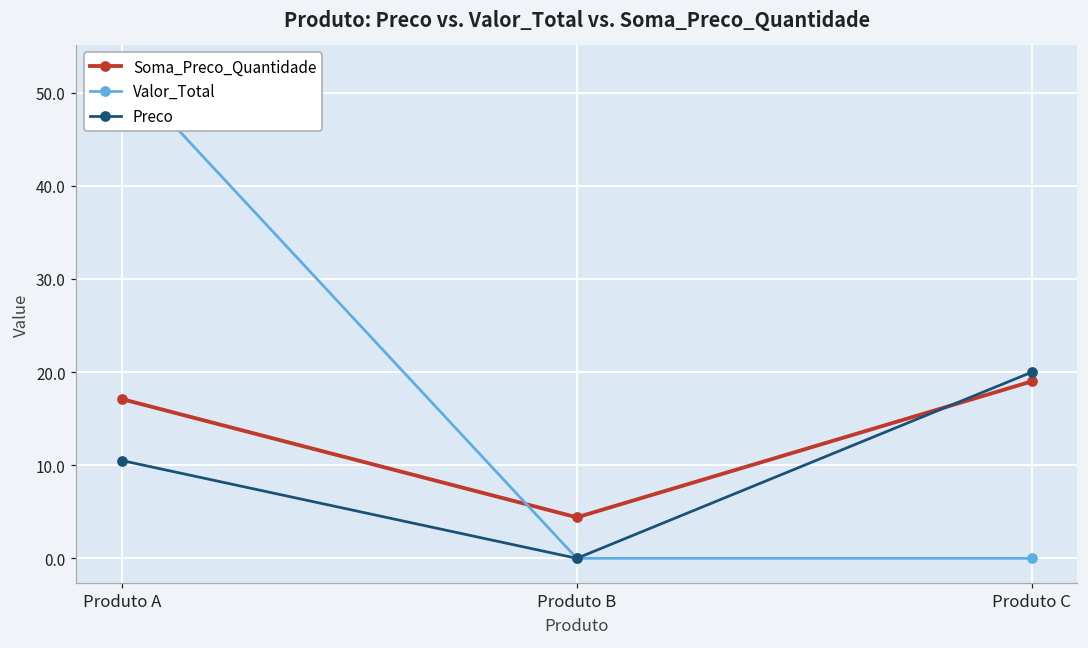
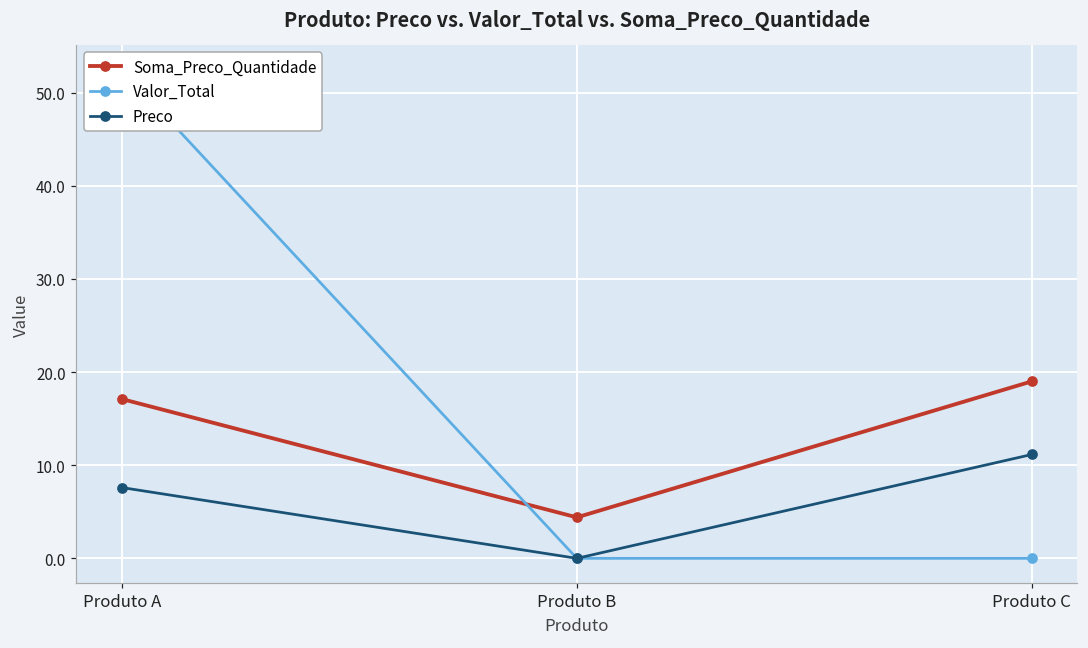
Preco, Produto A: 11 -> 8
Preco, Produto C: 20 -> 11
